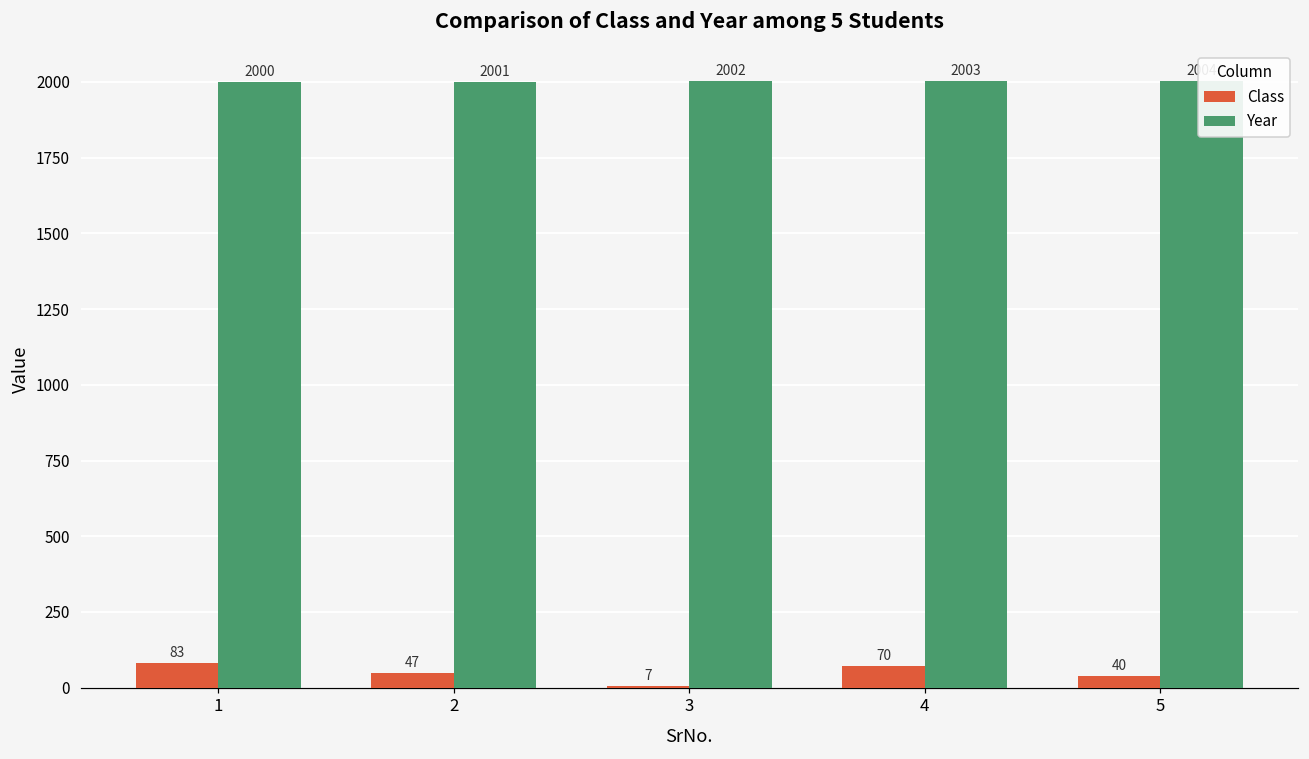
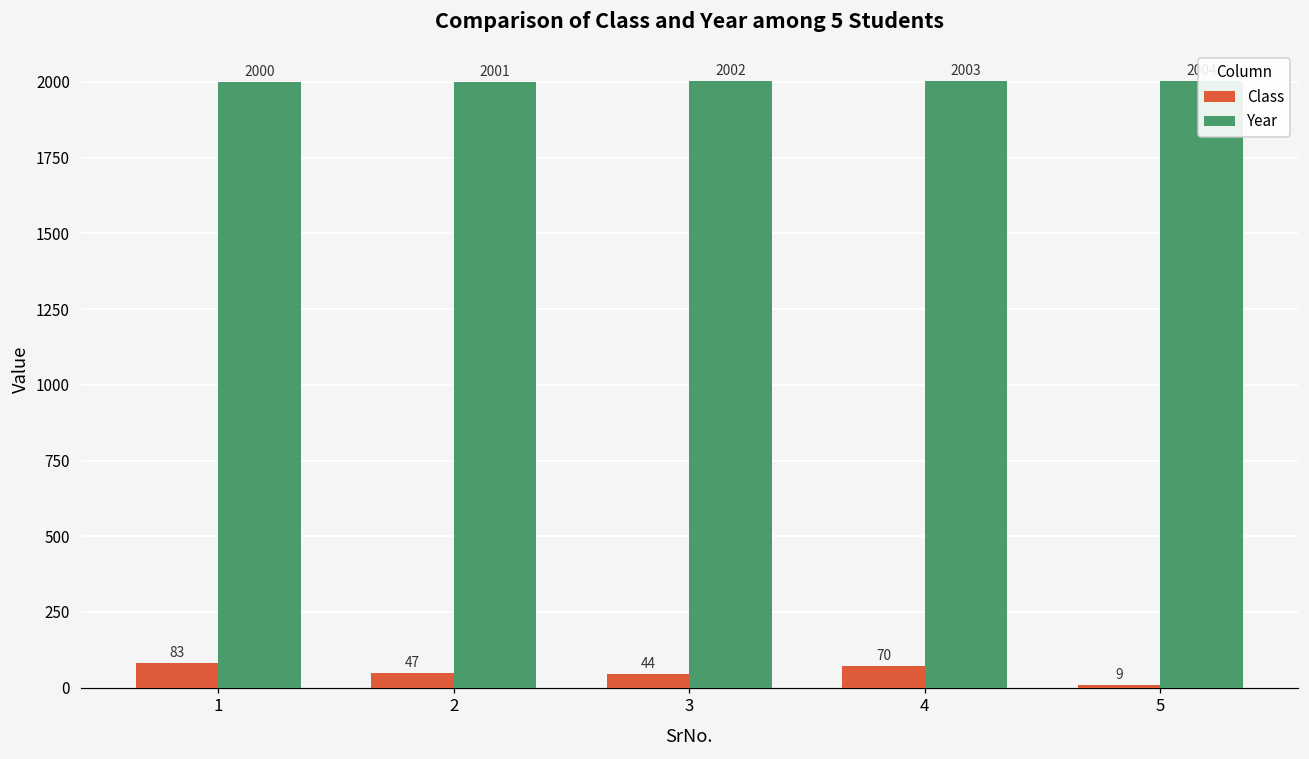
Class, 3: 7 -> 44
Class, 5: 40 -> 9
